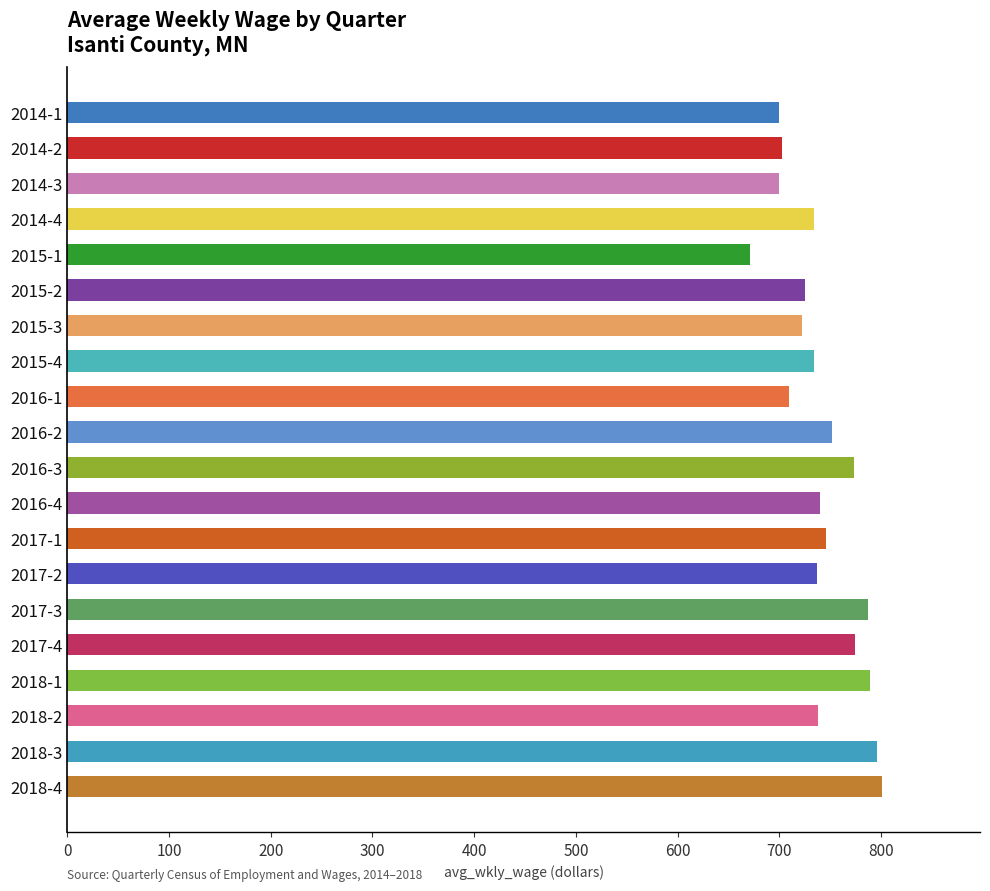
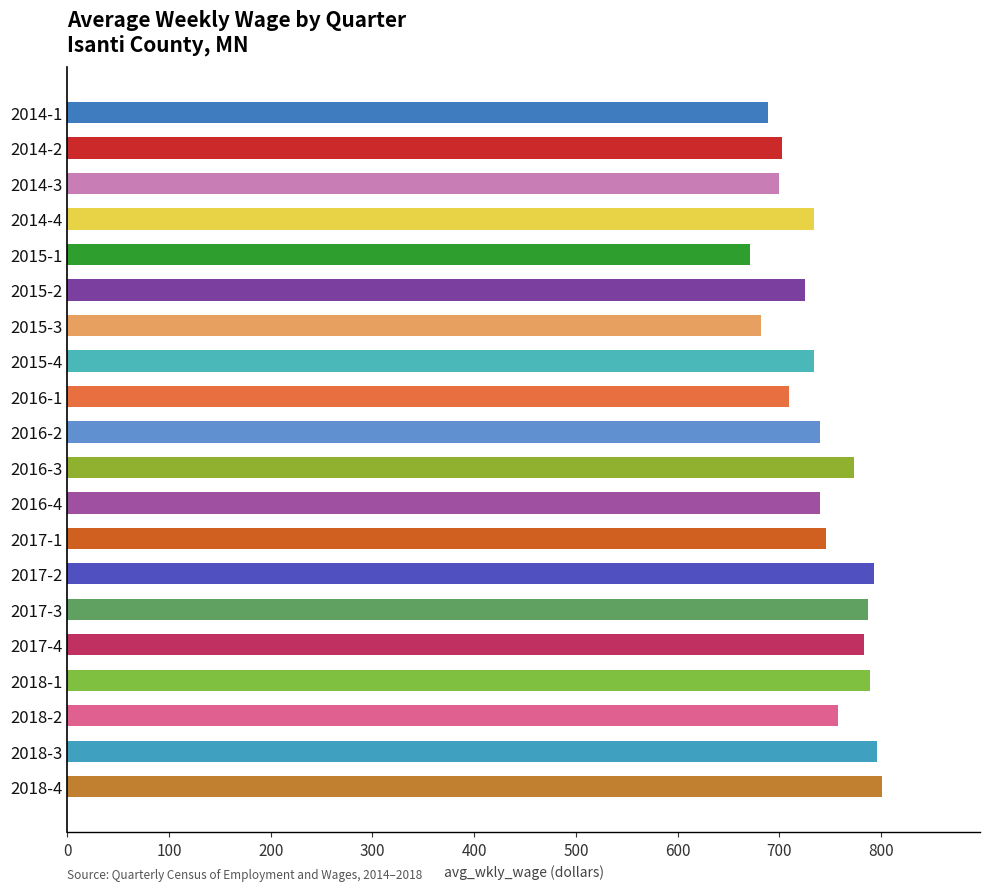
2014-1: 700 -> 689
2015-3: 722 -> 682
2016-2: 752 -> 740
2017-2: 737 -> 793
2017-4: 774 -> 783
2018-2: 738 -> 758
